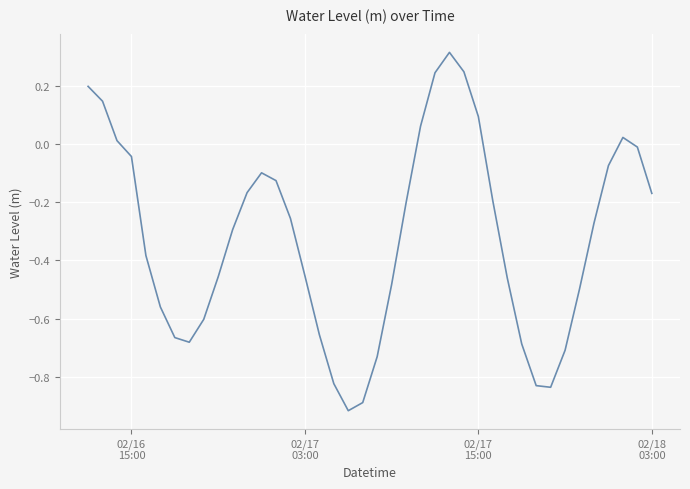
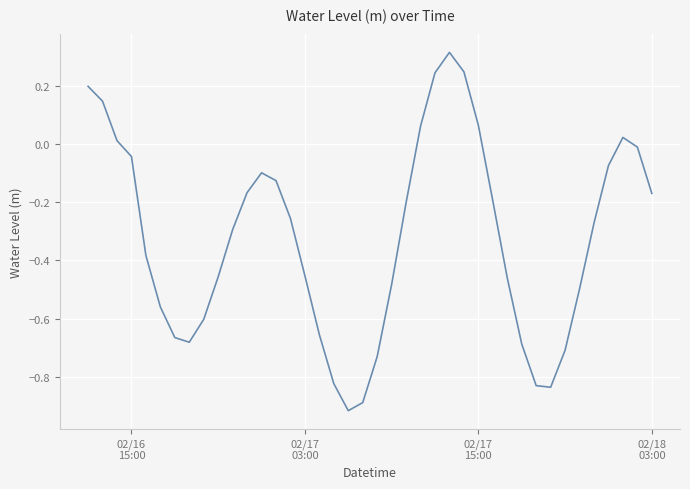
02/17 15:00: 0.09 -> 0.06
